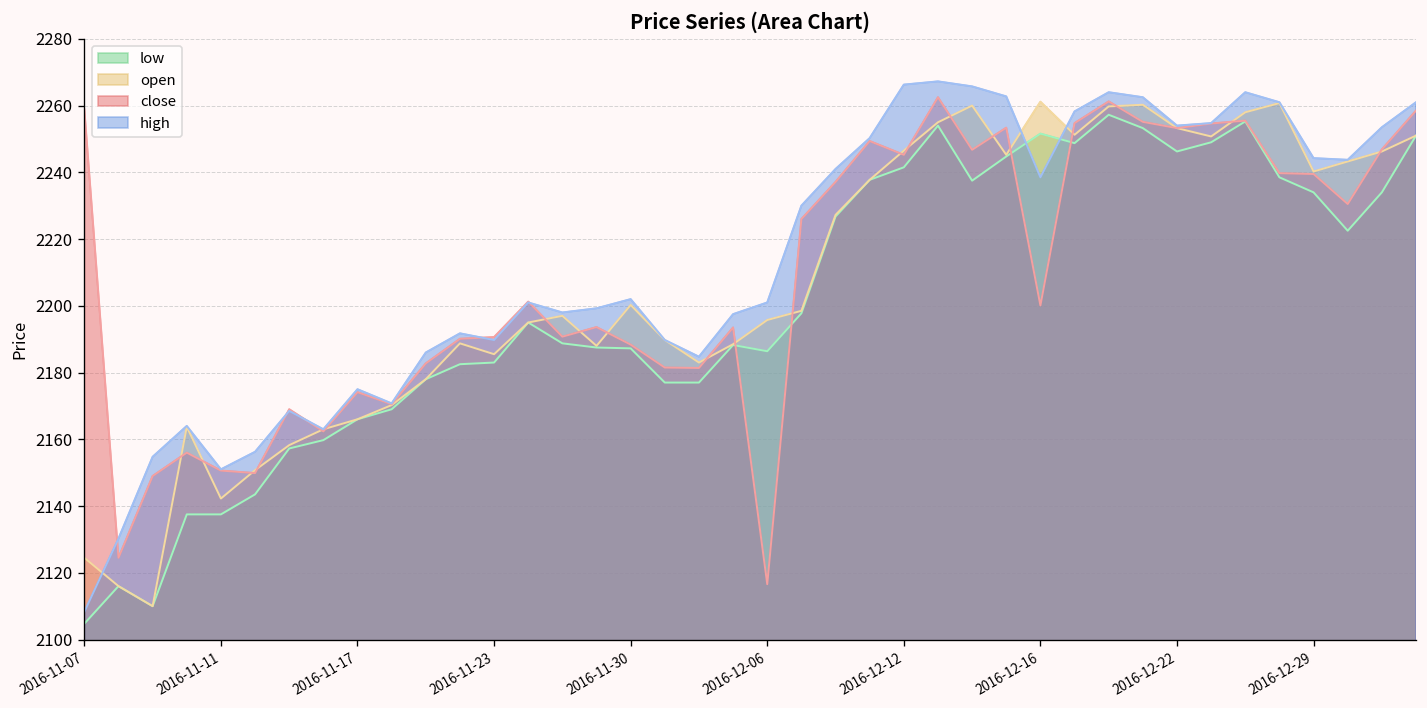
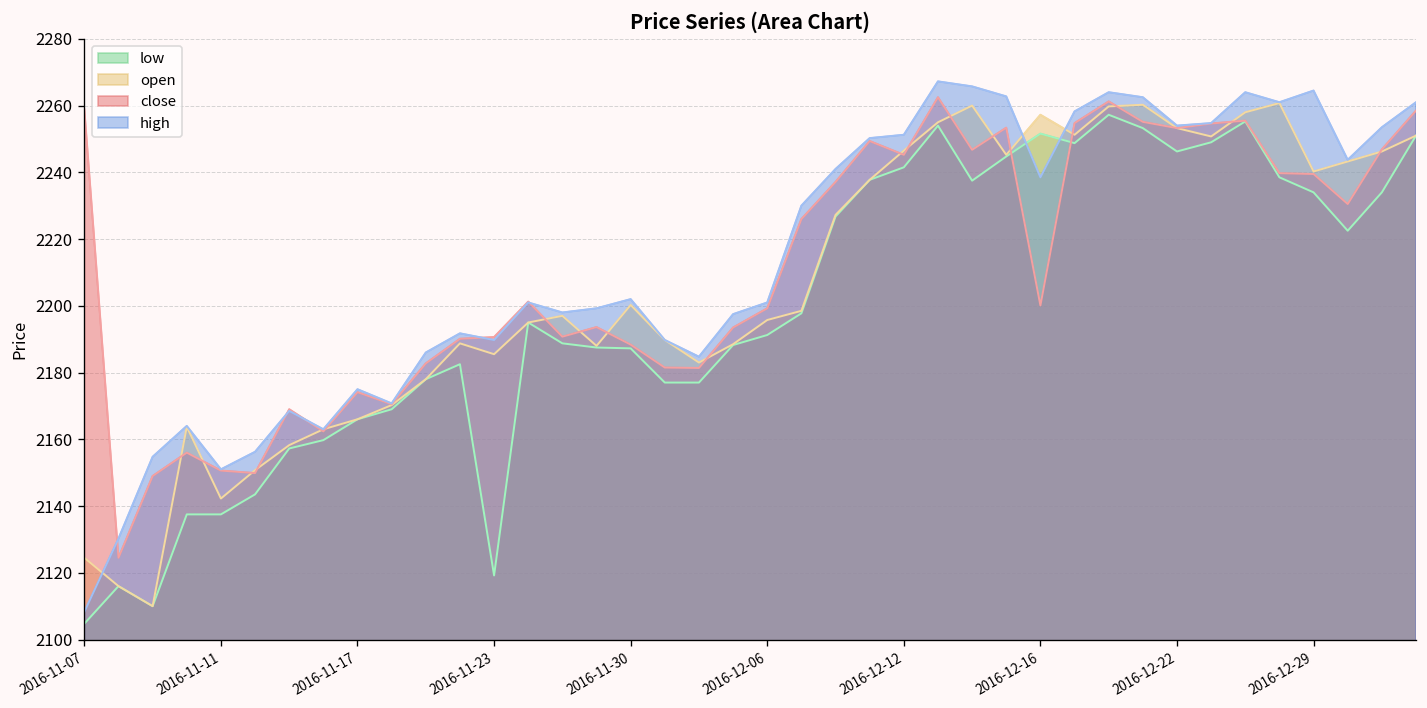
low, 2016-11-23: 2183 -> 2119
low, 2016-12-06: 2186 -> 2191
close, 2016-12-06: 2117 -> 2199
high, 2016-12-12: 2266 -> 2251
open, 2016-12-16: 2261 -> 2257
high, 2016-12-29: 2244 -> 2265
